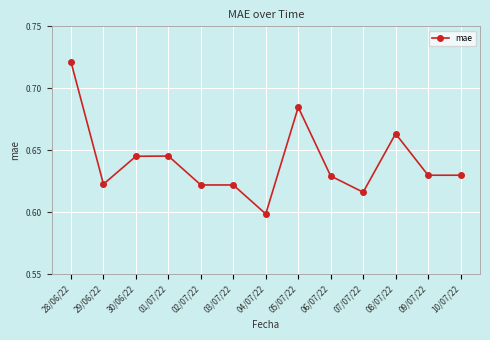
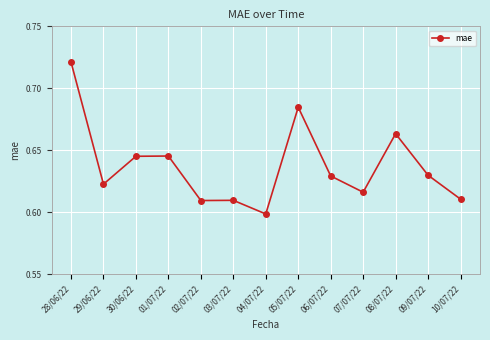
02/07/22: 0.622 -> 0.609
03/07/22: 0.622 -> 0.610
10/07/22: 0.630 -> 0.611
